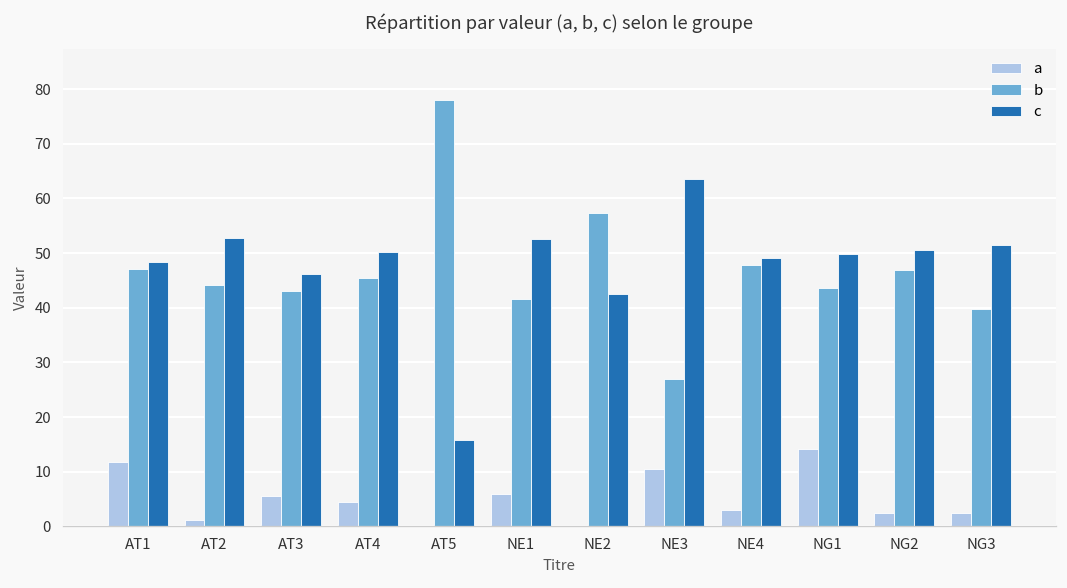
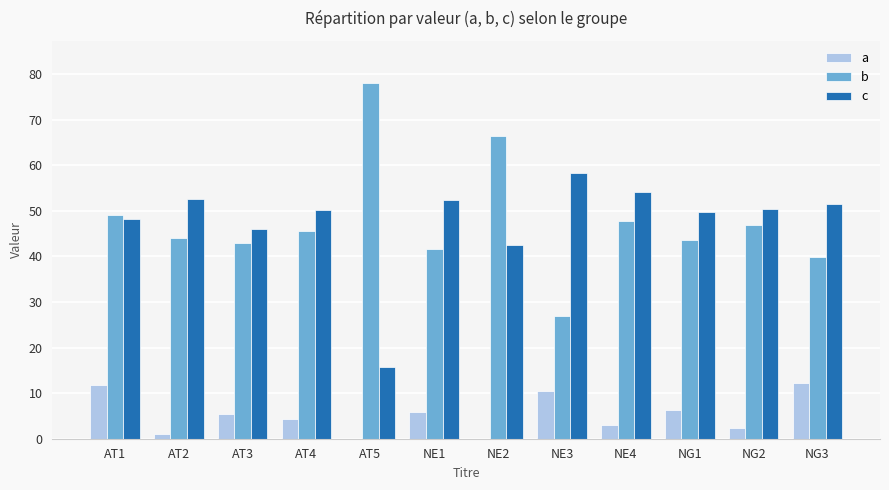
b, AT1: 47 -> 49
b, NE2: 57 -> 66
c, NE3: 64 -> 58
c, NE4: 49 -> 54
a, NG1: 14 -> 6
a, NG3: 2 -> 12
